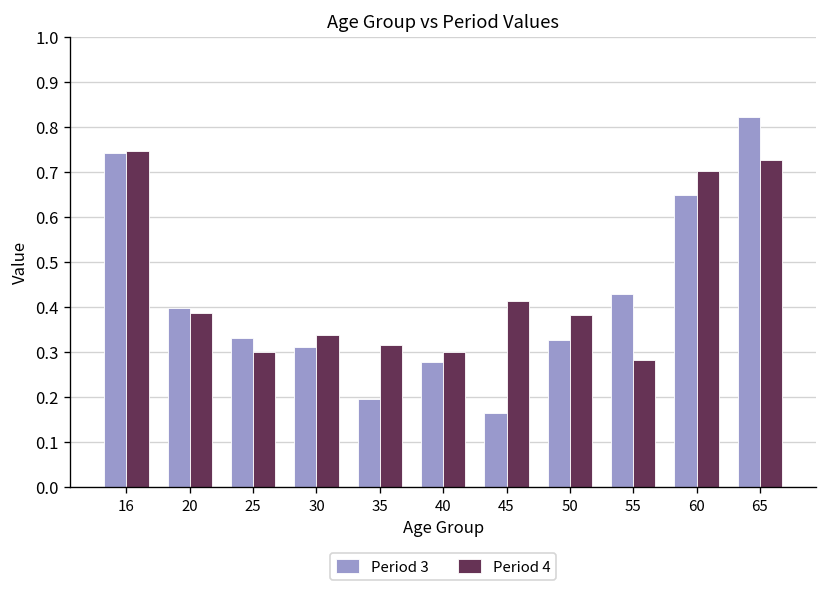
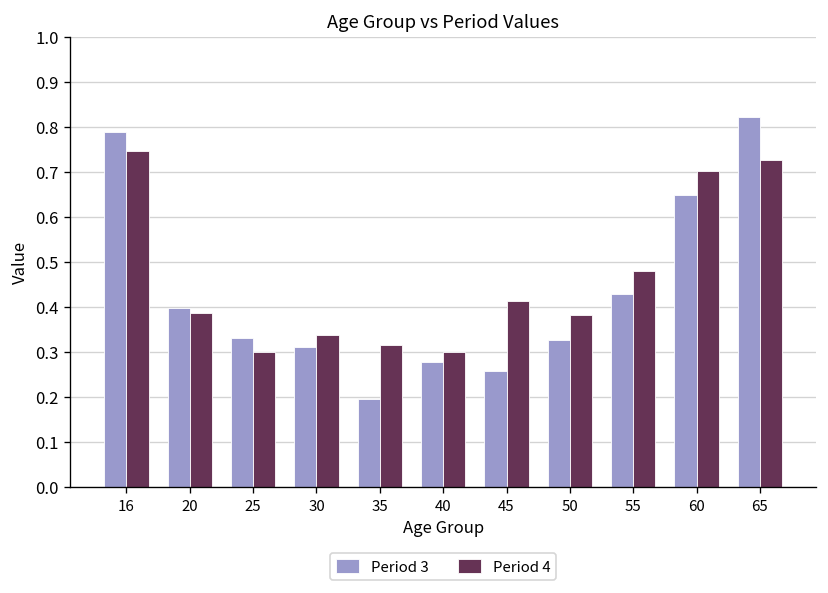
Period 3, 16: 0.74 -> 0.79
Period 3, 45: 0.16 -> 0.26
Period 4, 55: 0.28 -> 0.48
